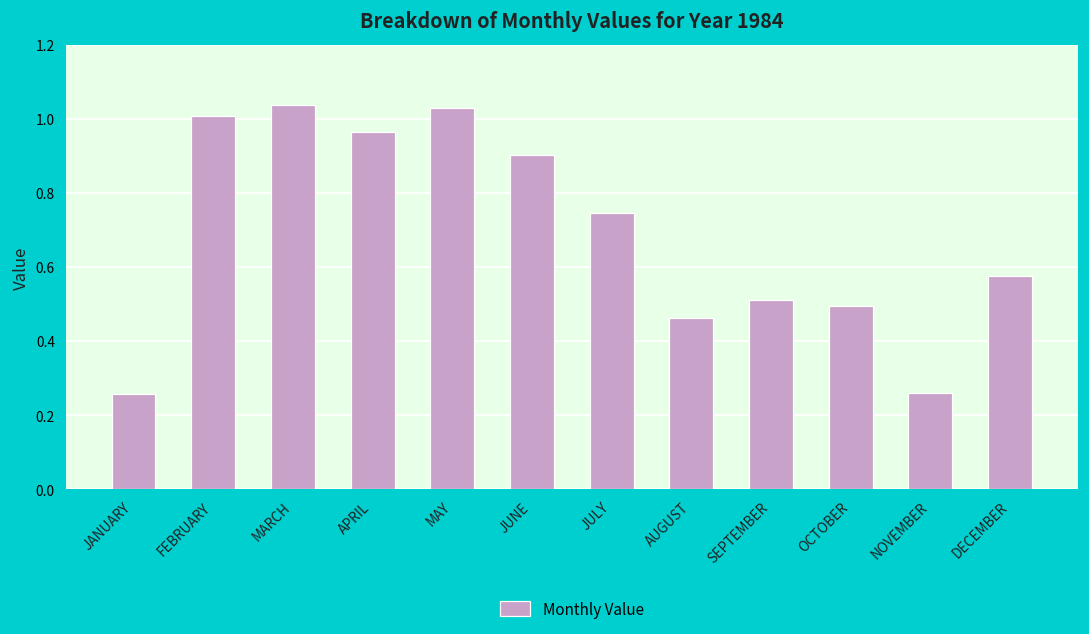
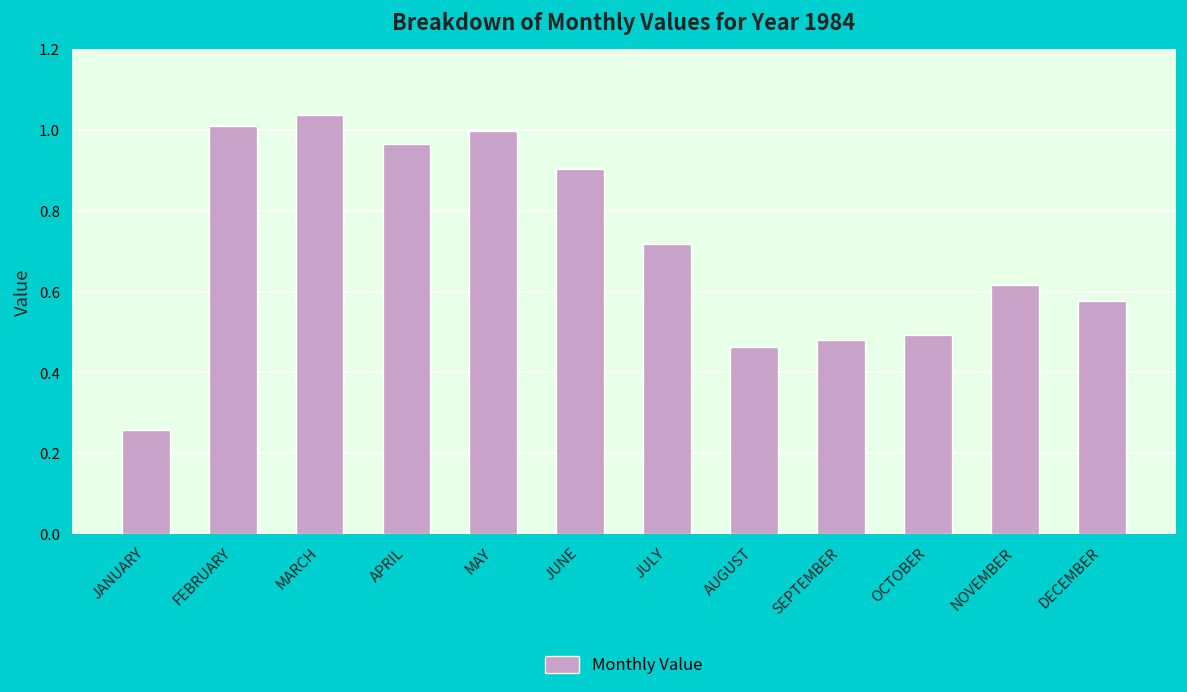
MAY: 1.03 -> 1.00
JULY: 0.75 -> 0.72
SEPTEMBER: 0.51 -> 0.48
NOVEMBER: 0.26 -> 0.62
